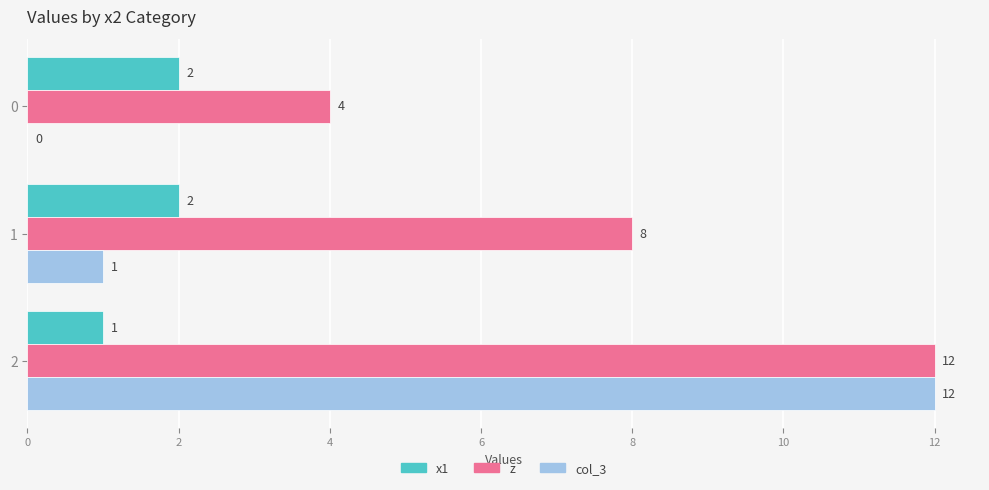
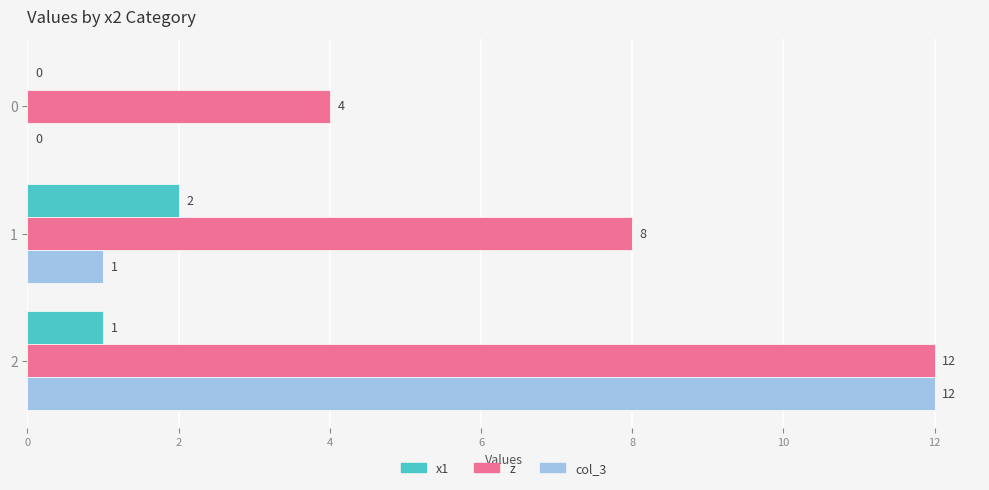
x1, 0: 2 -> 0
